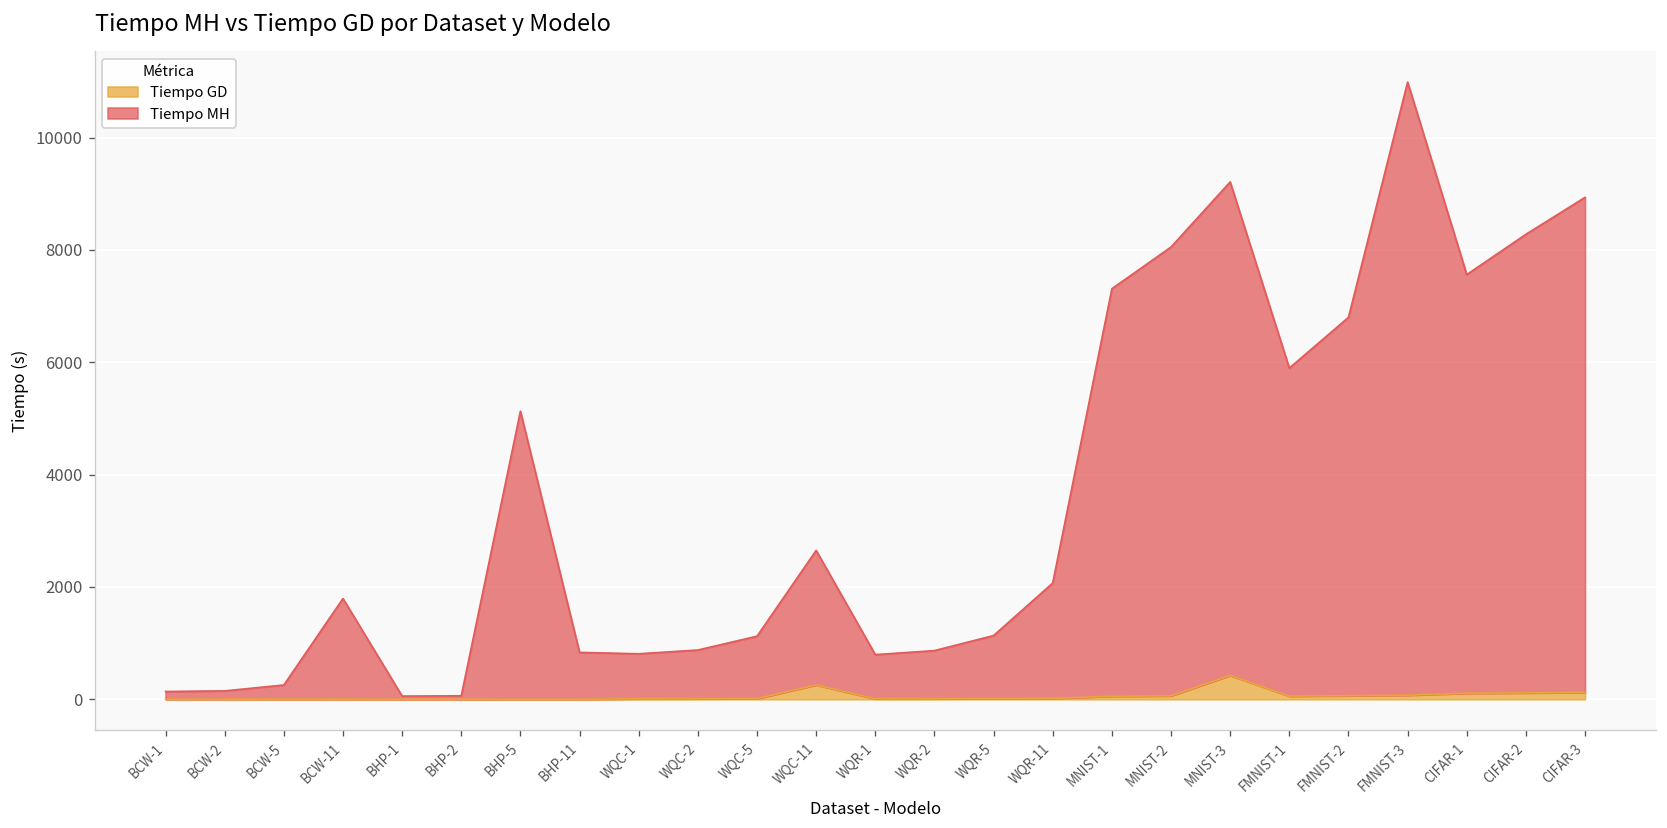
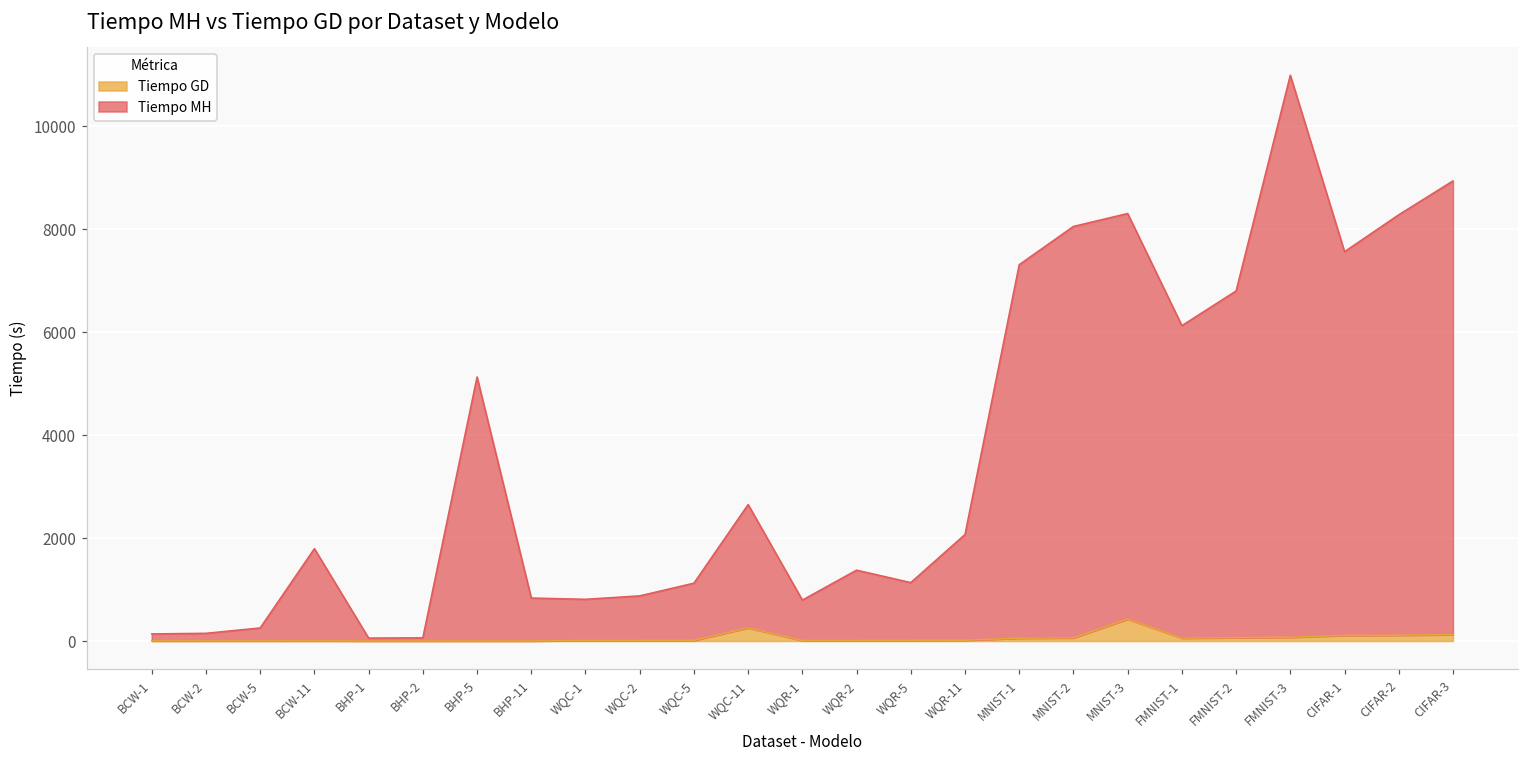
Tiempo MH, WQR-2: 900 -> 1400
Tiempo MH, MNIST-3: 8800 -> 7900
Tiempo MH, FMNIST-1: 5800 -> 6100
